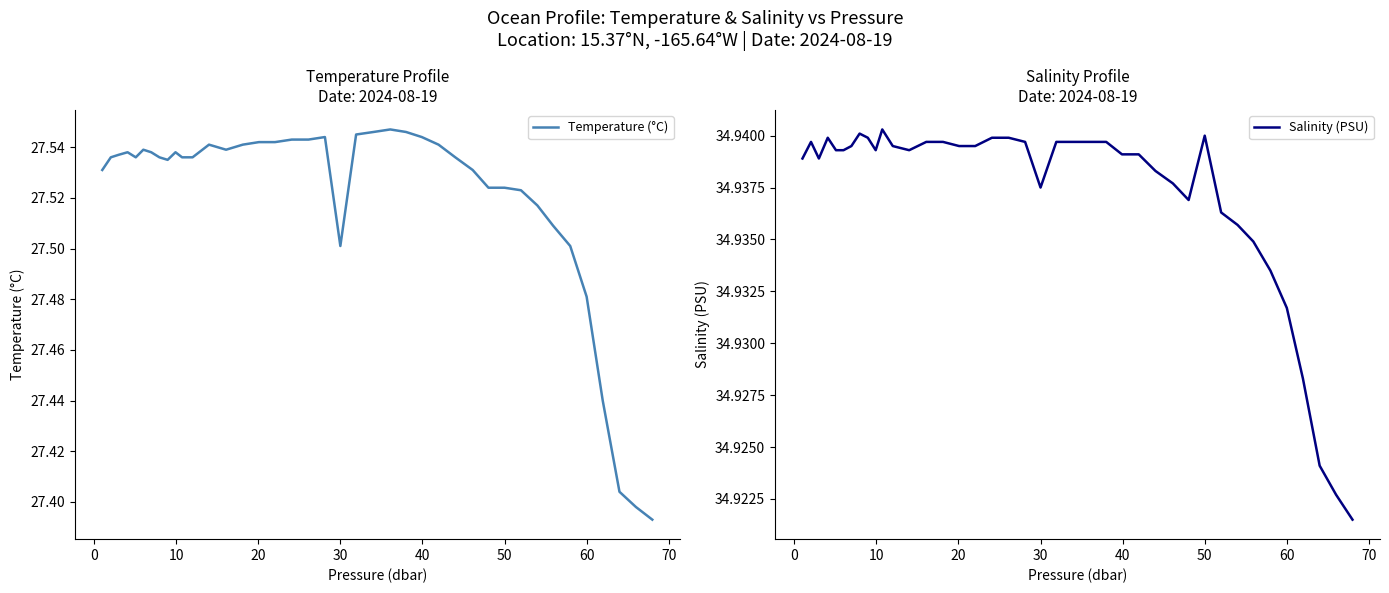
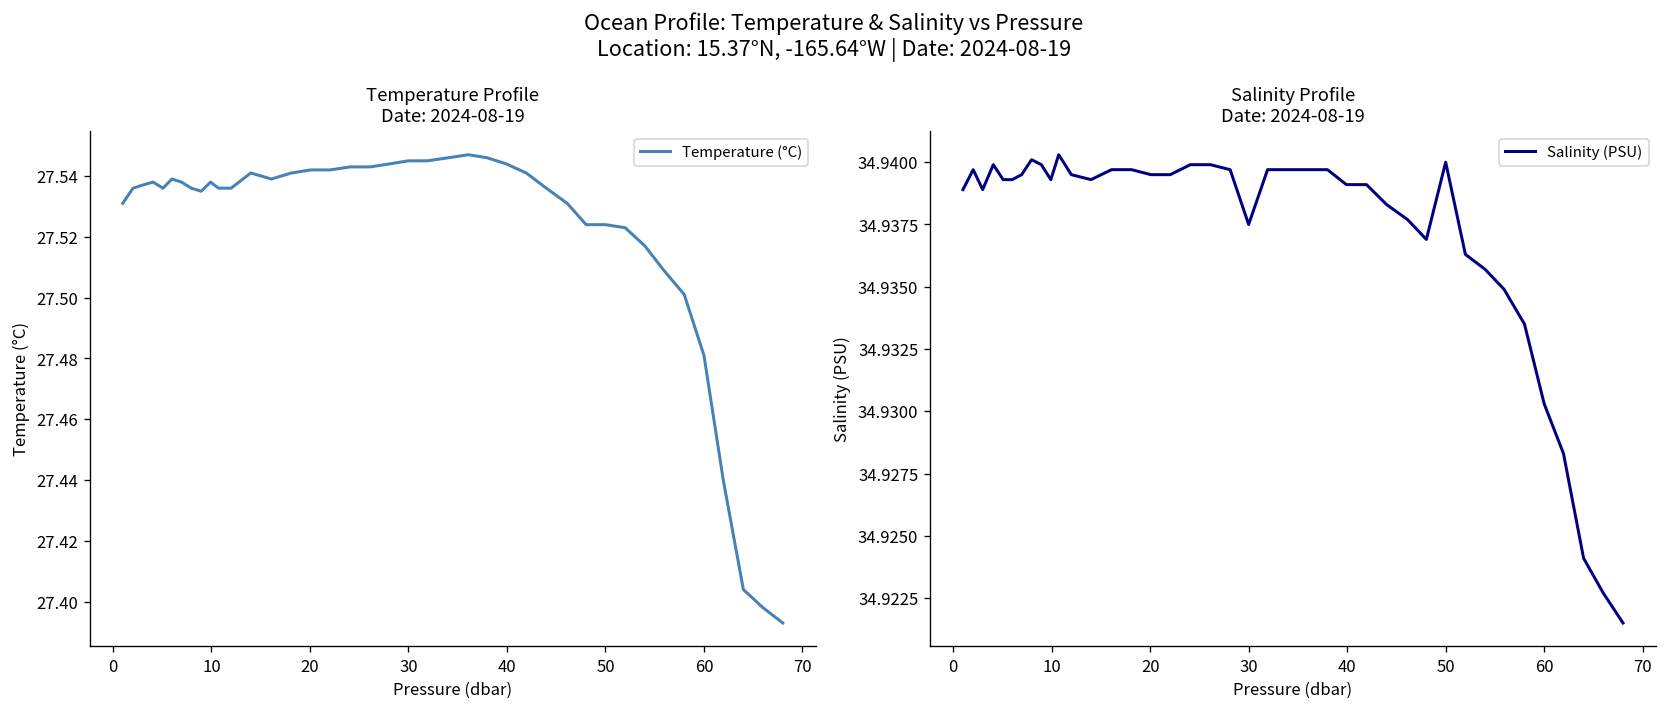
Temperature Profile Date: 2024-08-19, 30: 27.501 -> 27.545
Salinity Profile Date: 2024-08-19, 60: 34.9317 -> 34.9303
